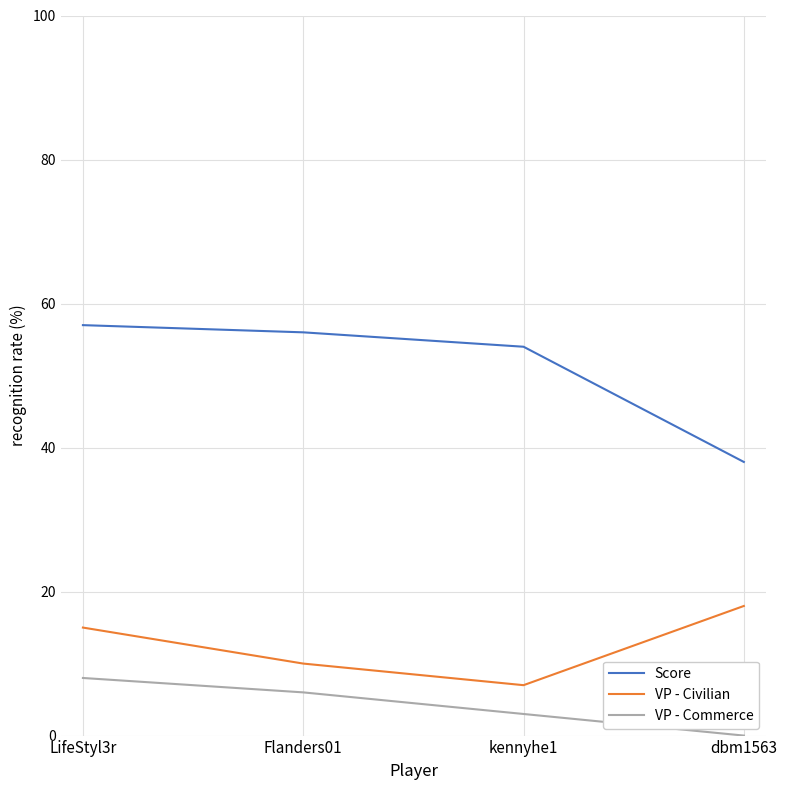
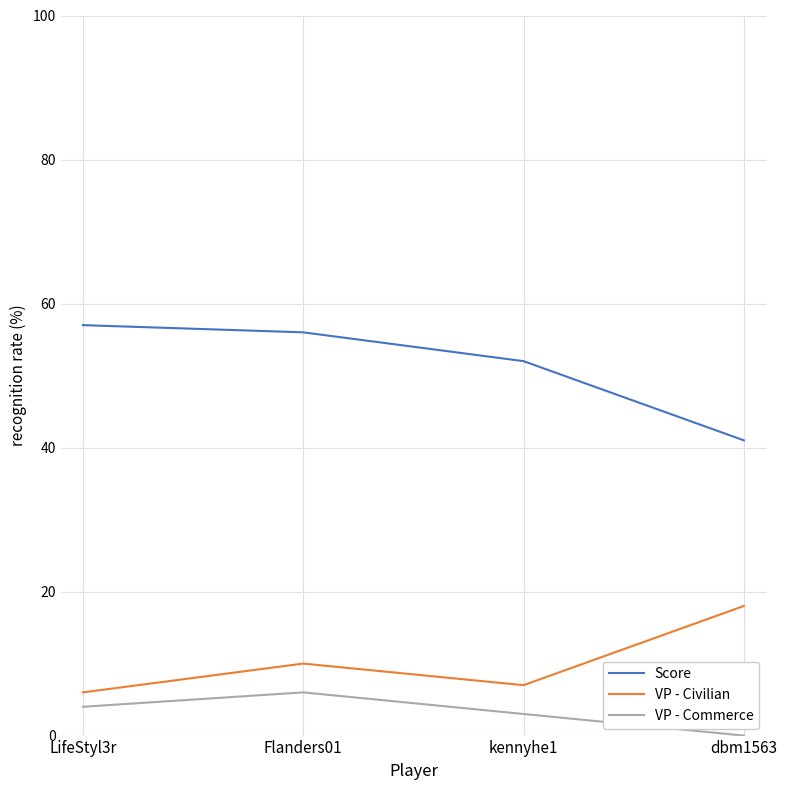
VP - Civilian, LifeStyl3r: 15 -> 6
VP - Commerce, LifeStyl3r: 8 -> 4
Score, kennyhe1: 54 -> 52
Score, dbm1563: 38 -> 41
